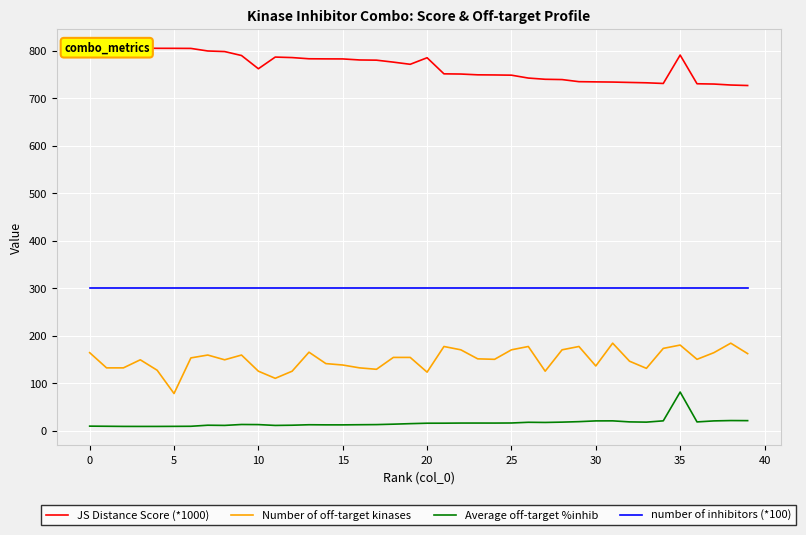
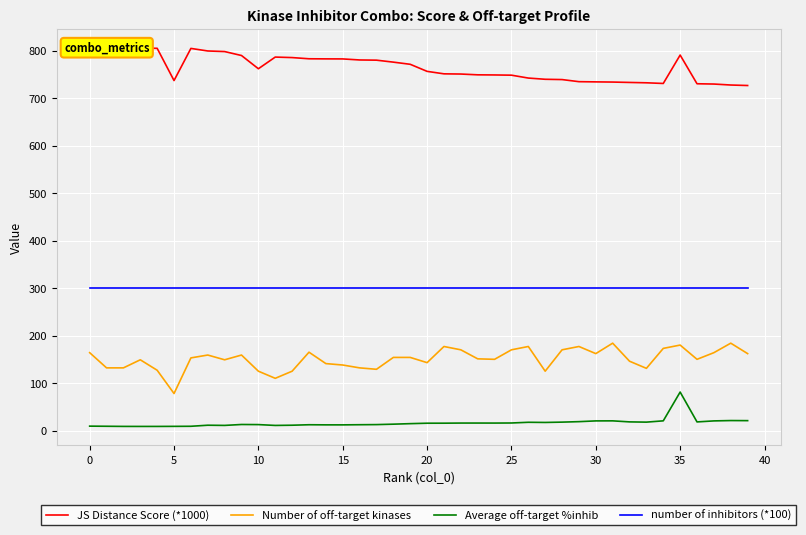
JS Distance Score (*1000), 5: 800 -> 740
JS Distance Score (*1000), 20: 780 -> 760
Number of off-target kinases, 20: 120 -> 140
Number of off-target kinases, 30: 140 -> 160
